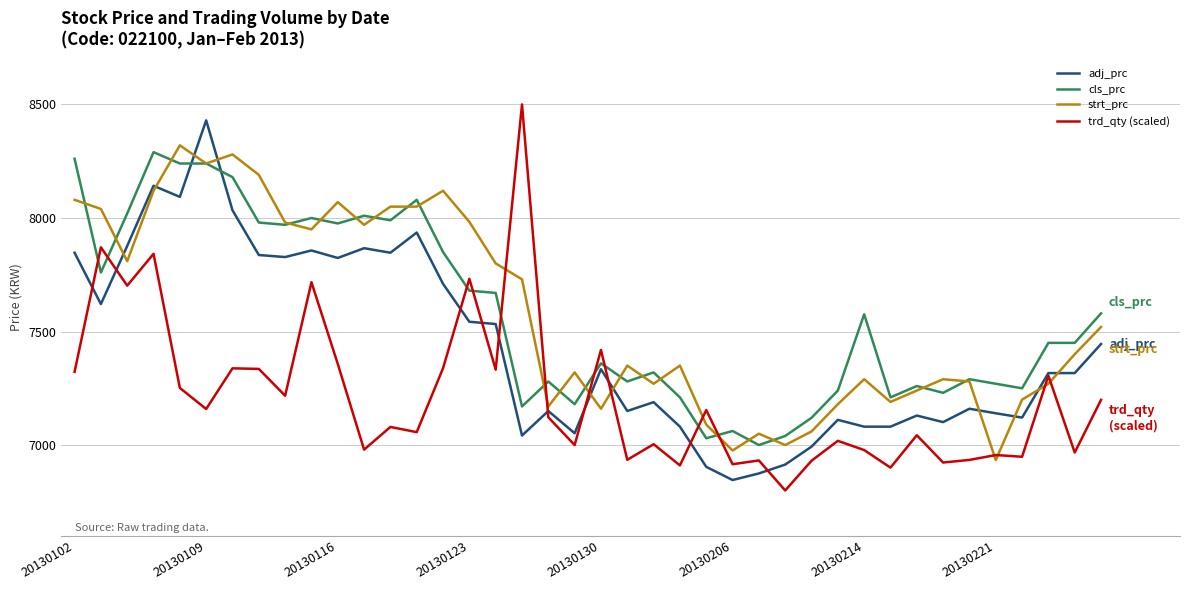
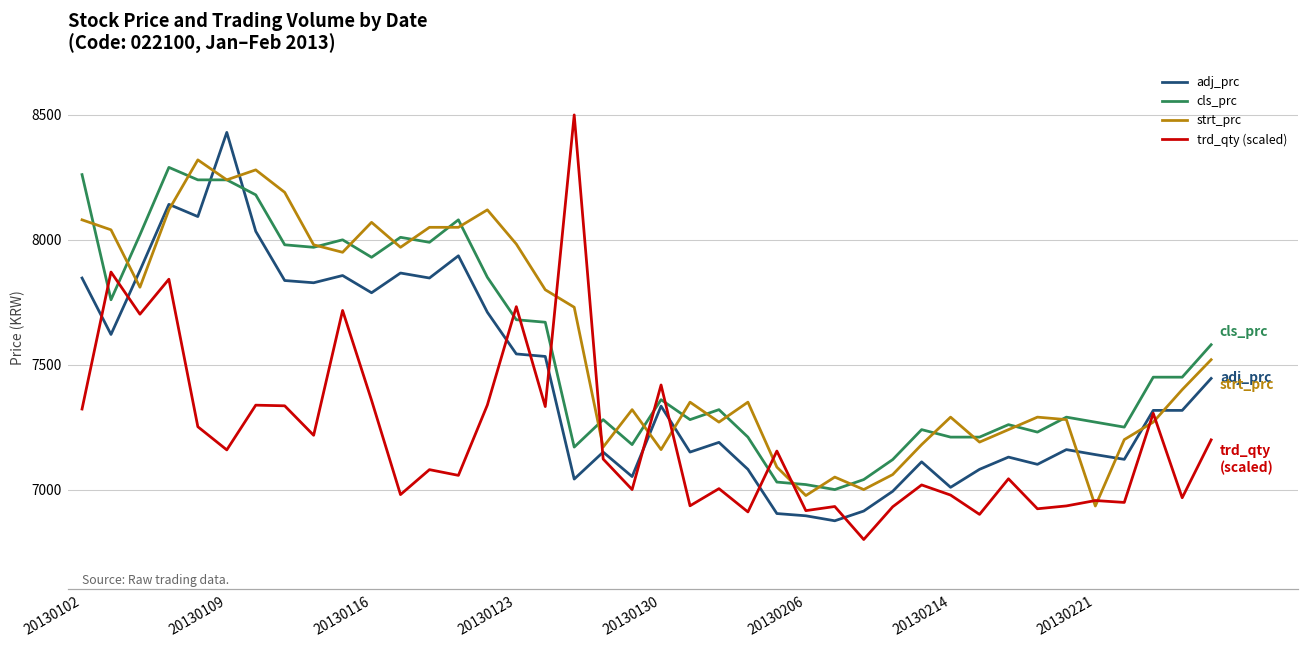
adj_prc, 20130116: 7820 -> 7790
cls_prc, 20130116: 7980 -> 7930
adj_prc, 20130206: 6850 -> 6900
cls_prc, 20130206: 7060 -> 7020
adj_prc, 20130214: 7080 -> 7010
cls_prc, 20130214: 7580 -> 7210
